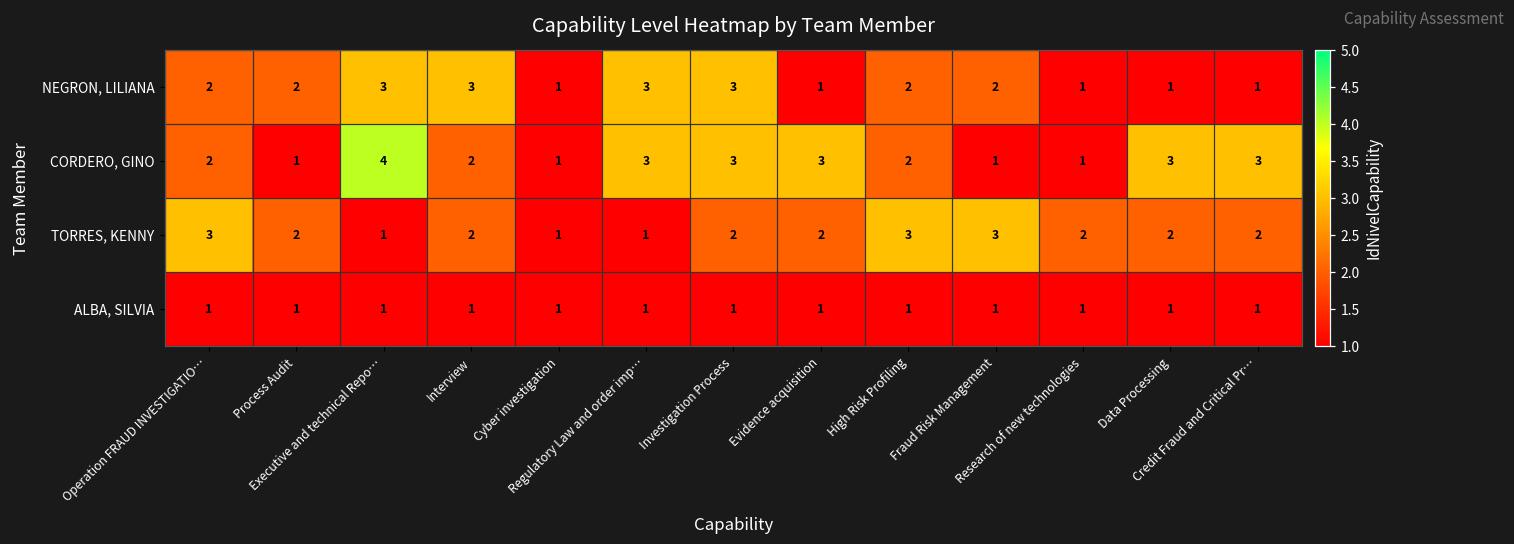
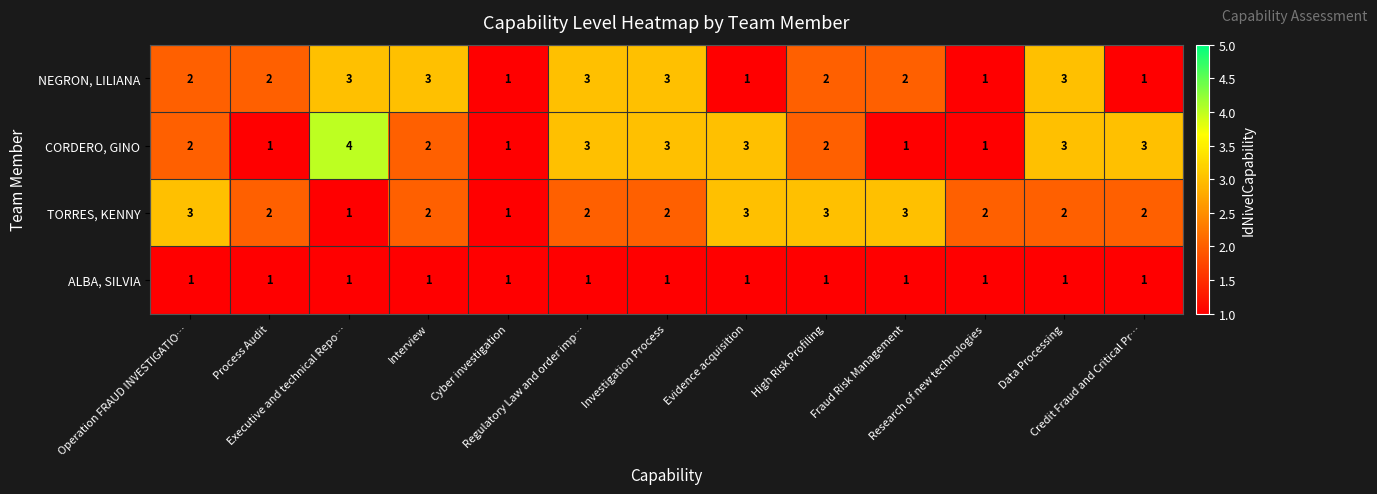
NEGRON, LILIANA, Data Processing: 1 -> 3
TORRES, KENNY, Regulatory Law and order imp…: 1 -> 2
TORRES, KENNY, Evidence acquisition: 2 -> 3
